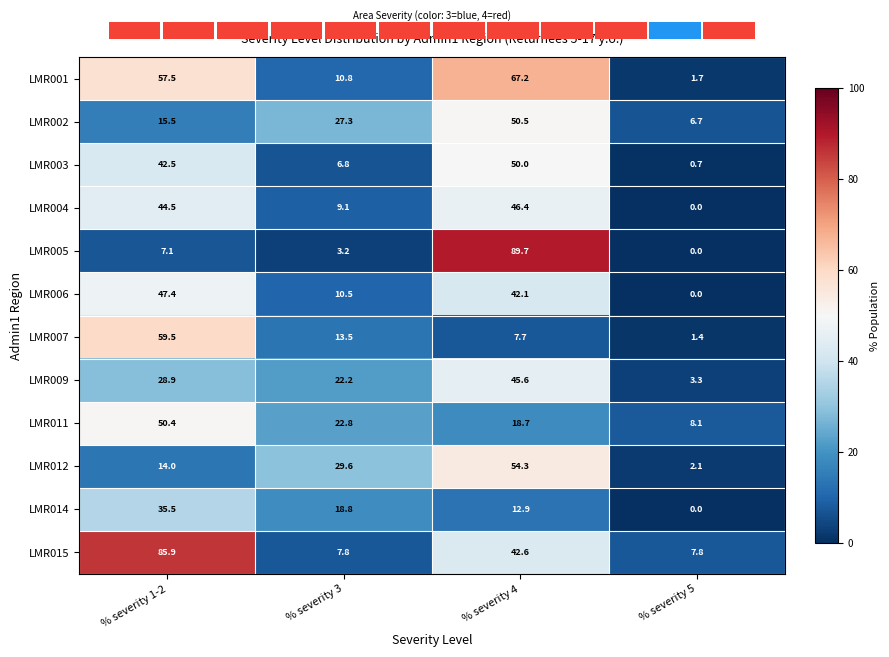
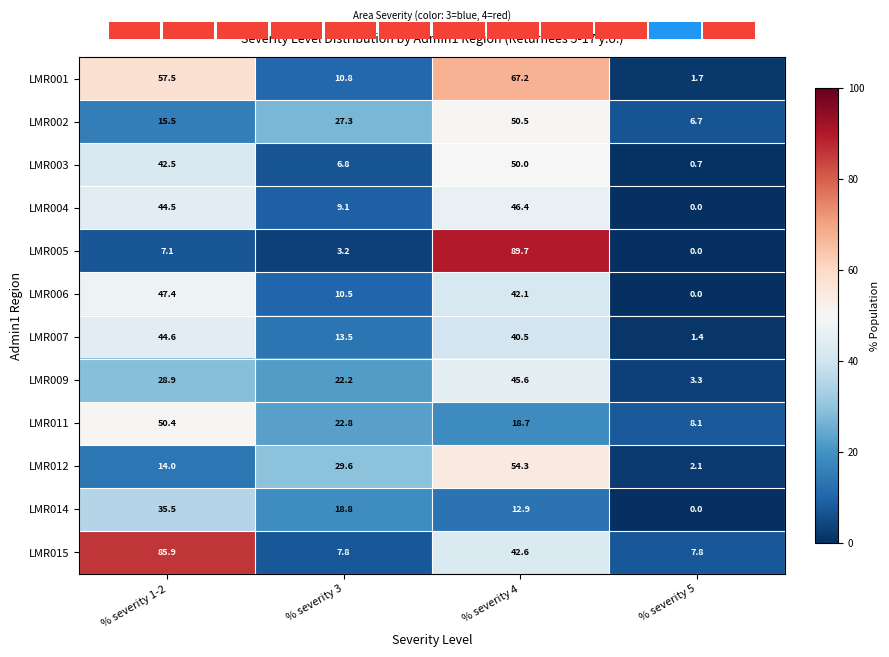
Severity Level Distribution by Admin1 Region (Returnees 5-17 y.o.), LMR007, % severity 1-2: 59.5 -> 44.6
Severity Level Distribution by Admin1 Region (Returnees 5-17 y.o.), LMR007, % severity 4: 7.7 -> 40.5
